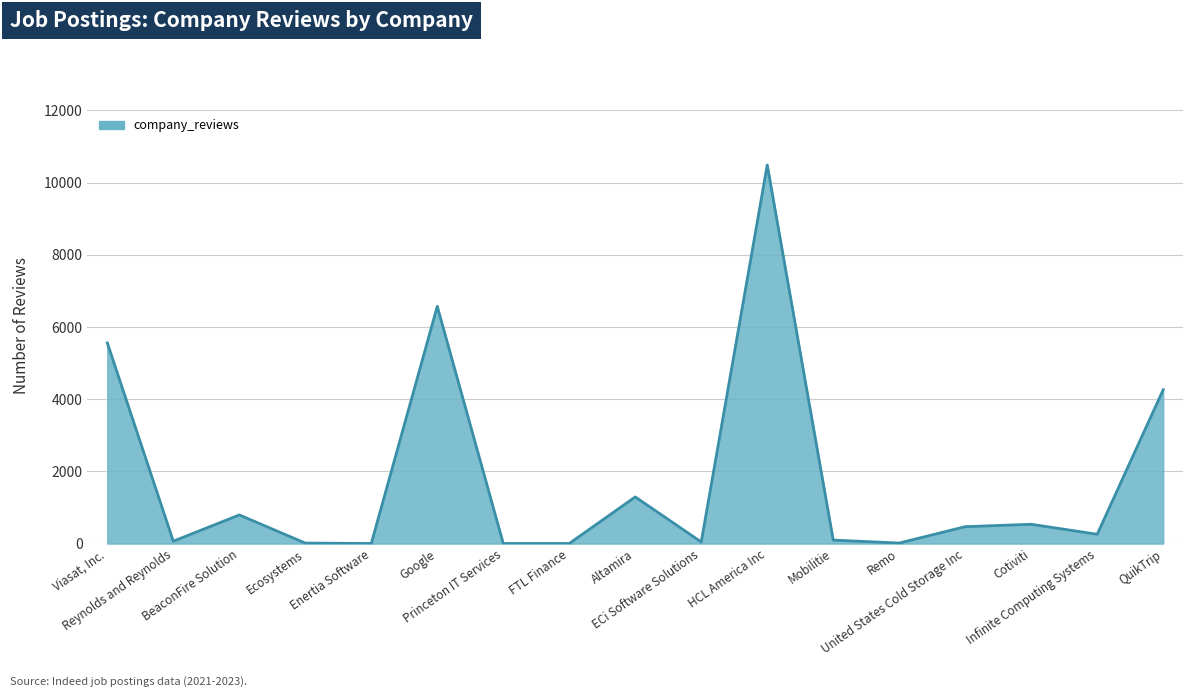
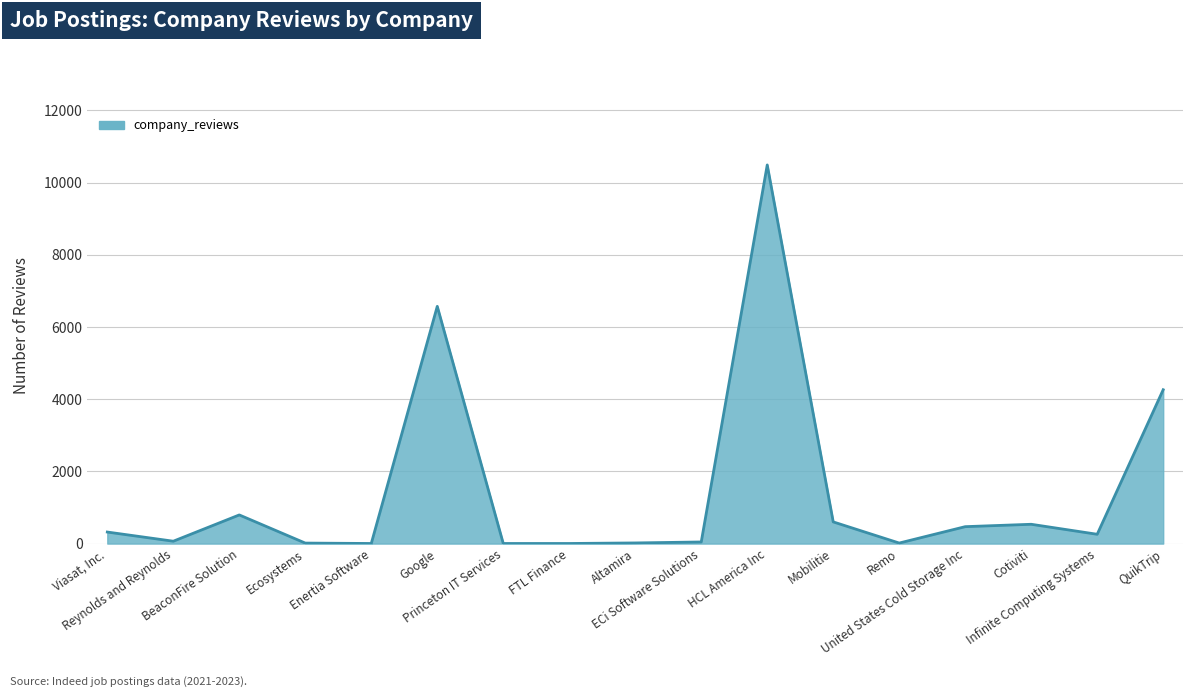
Viasat, Inc.: 5600 -> 300
Altamira: 1300 -> 0
Mobilitie: 100 -> 600
